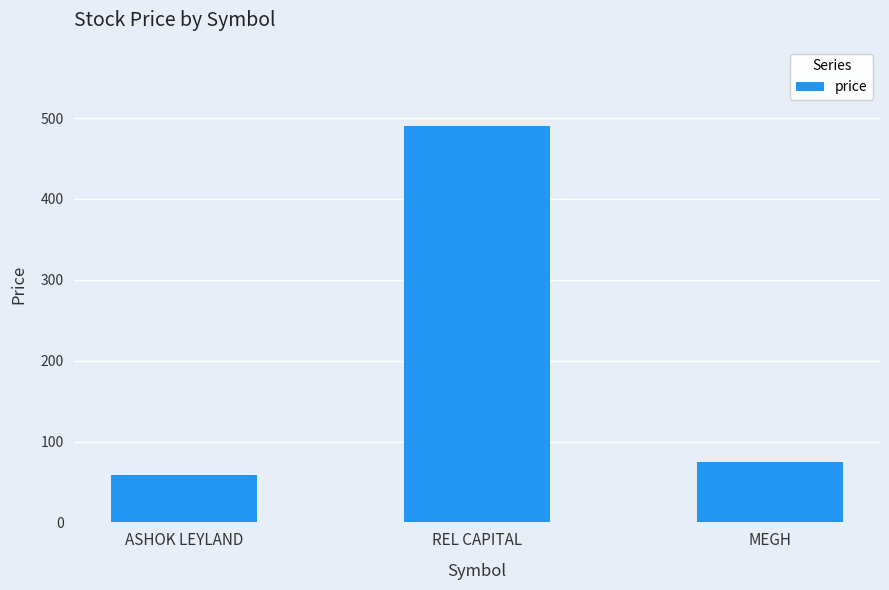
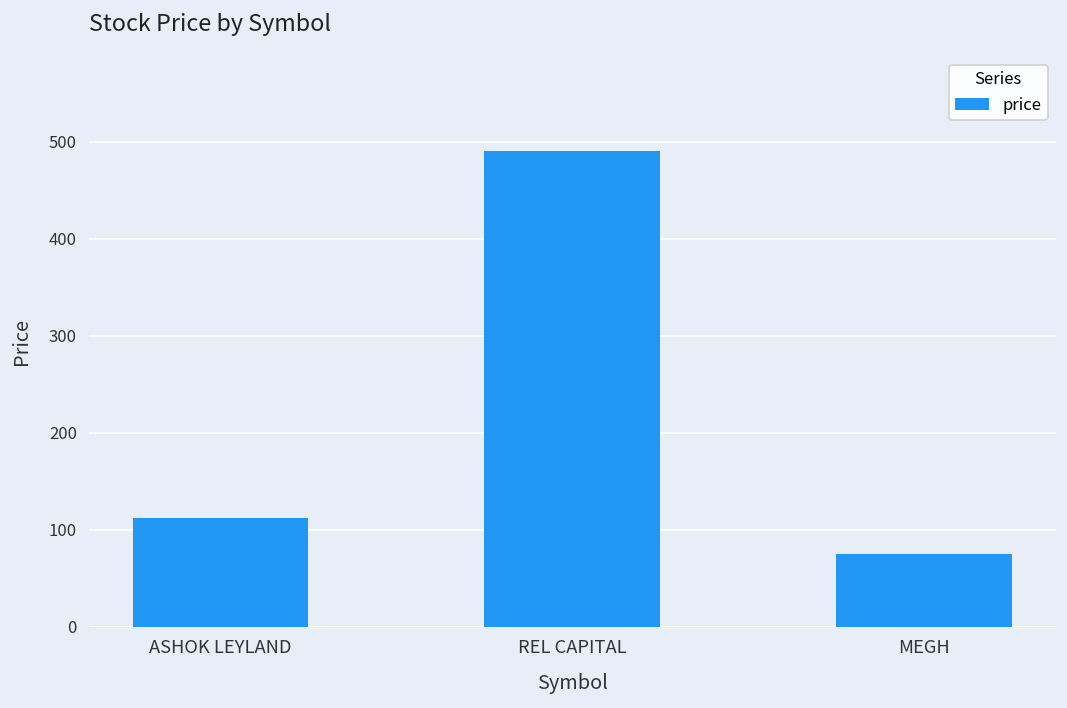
ASHOK LEYLAND: 60 -> 110
